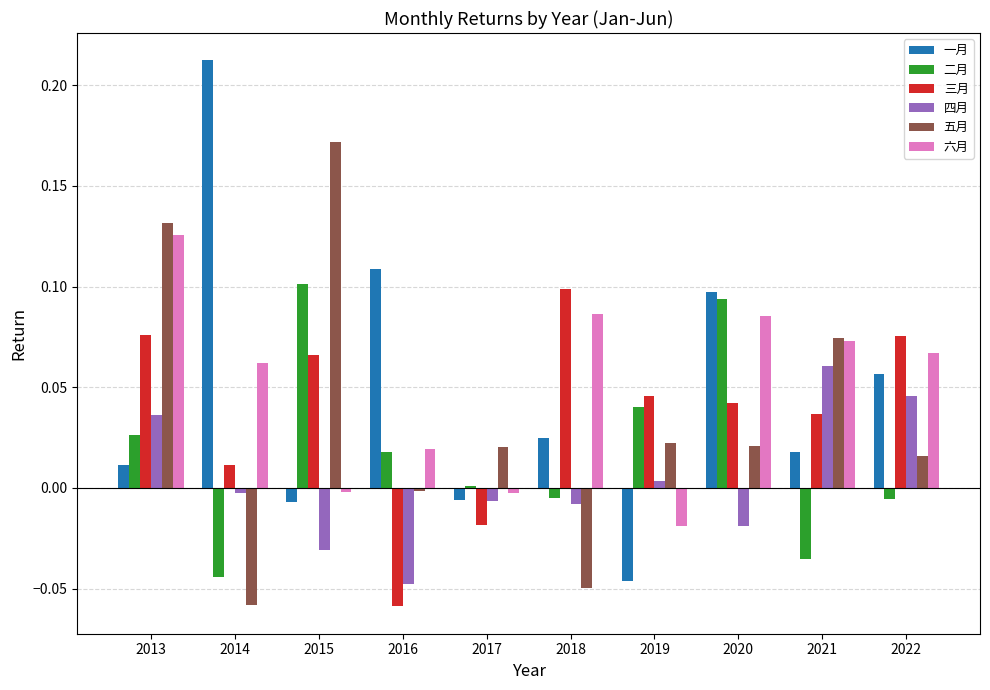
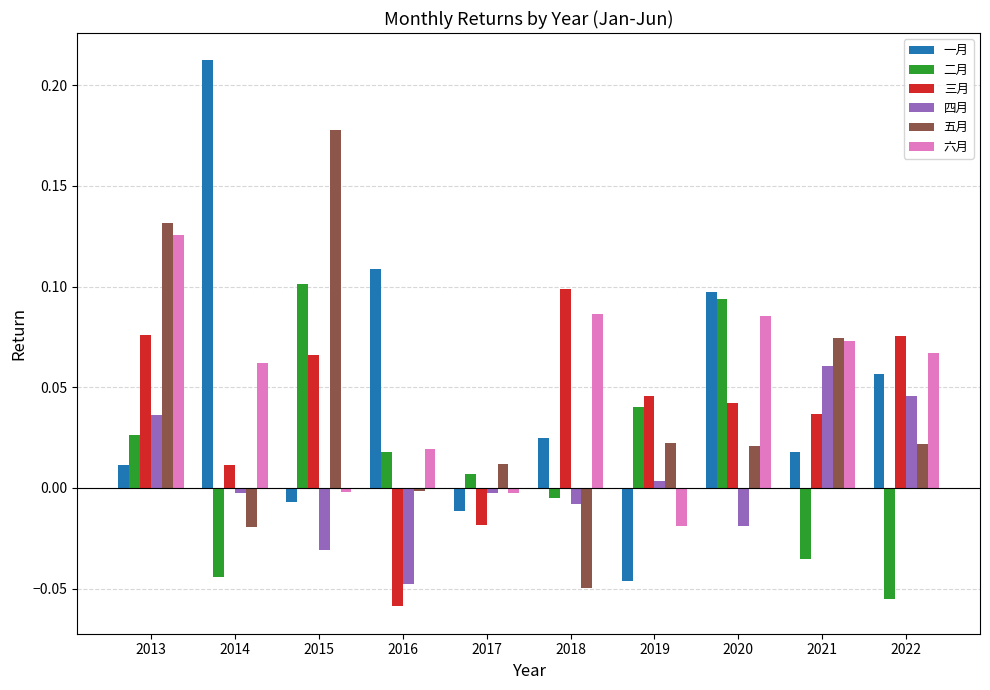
五月, 2014: -0.058 -> -0.019
五月, 2015: 0.172 -> 0.178
一月, 2017: -0.006 -> -0.012
二月, 2017: 0.001 -> 0.007
四月, 2017: -0.007 -> -0.002
五月, 2017: 0.020 -> 0.012
二月, 2022: -0.005 -> -0.055
五月, 2022: 0.016 -> 0.022
